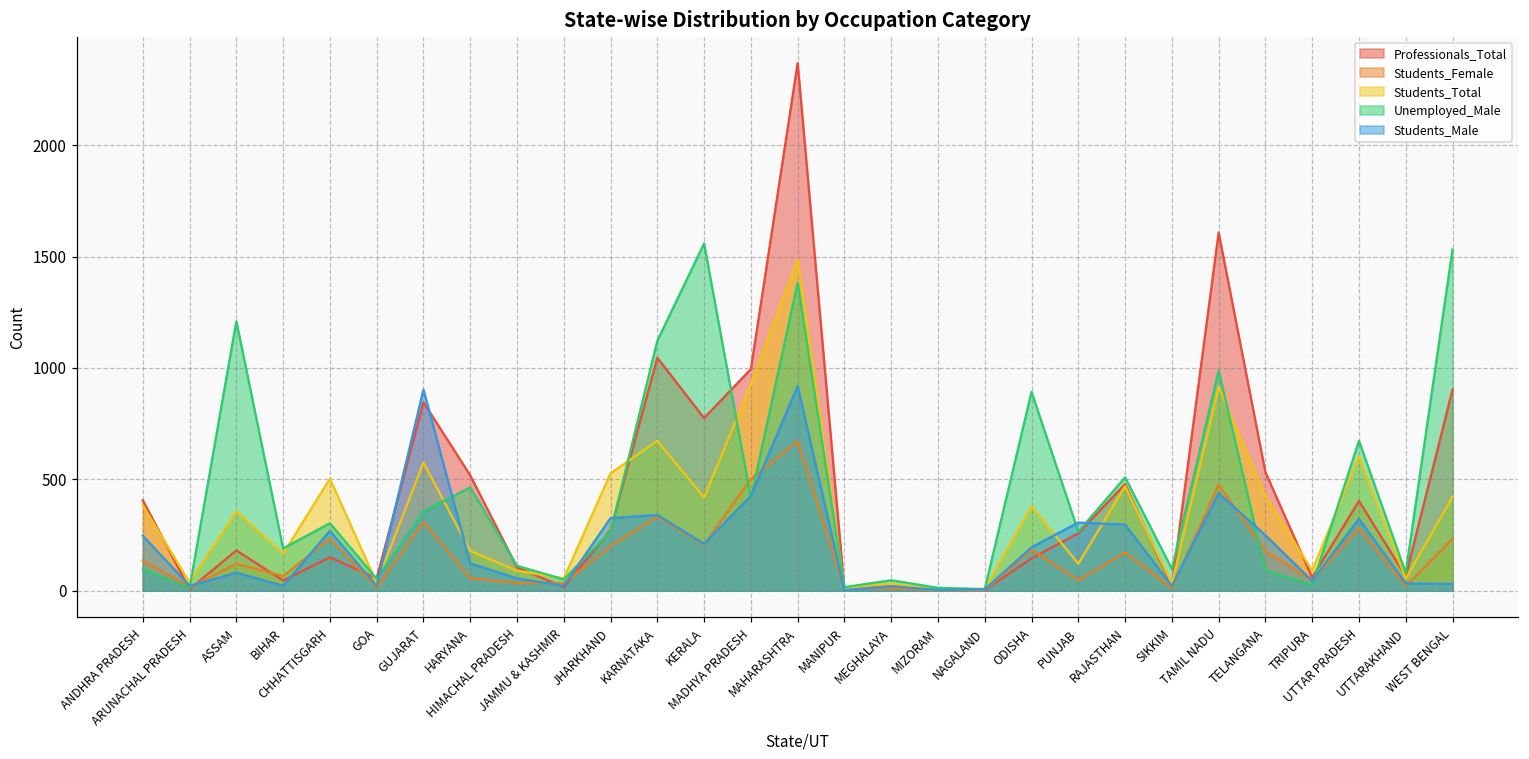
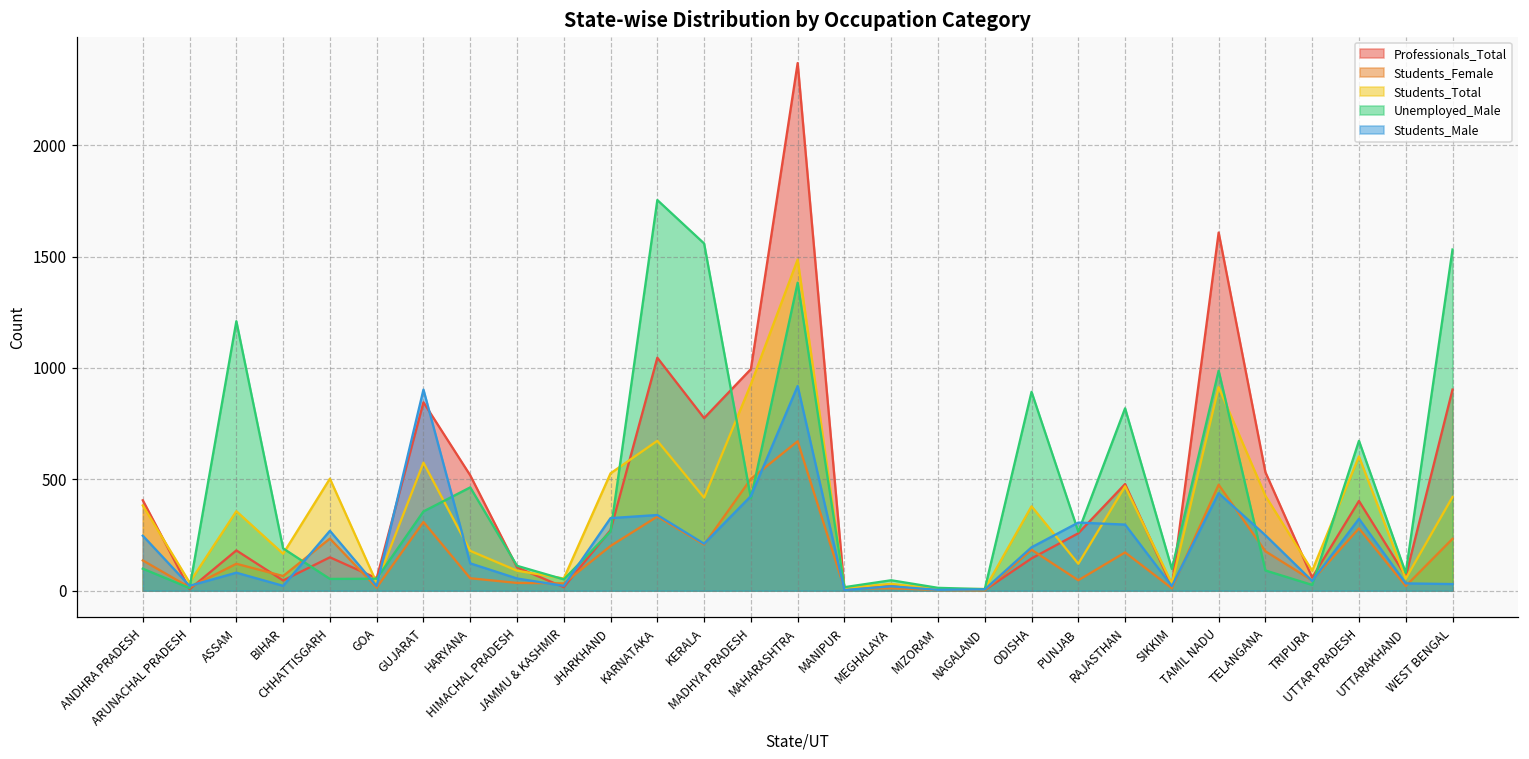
Unemployed_Male, CHHATTISGARH: 300 -> 50
Unemployed_Male, KARNATAKA: 1120 -> 1750
Unemployed_Male, RAJASTHAN: 510 -> 820
